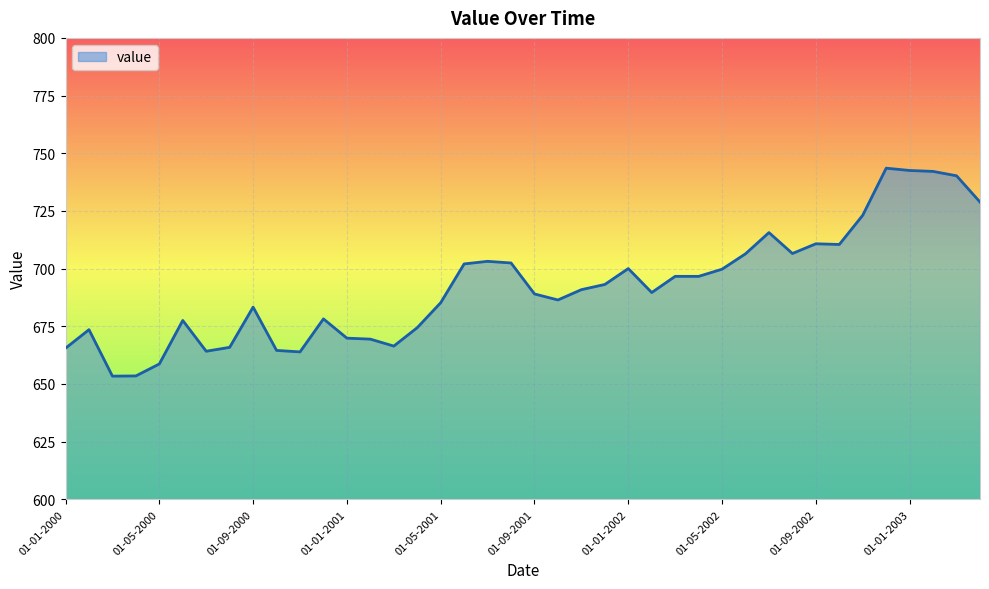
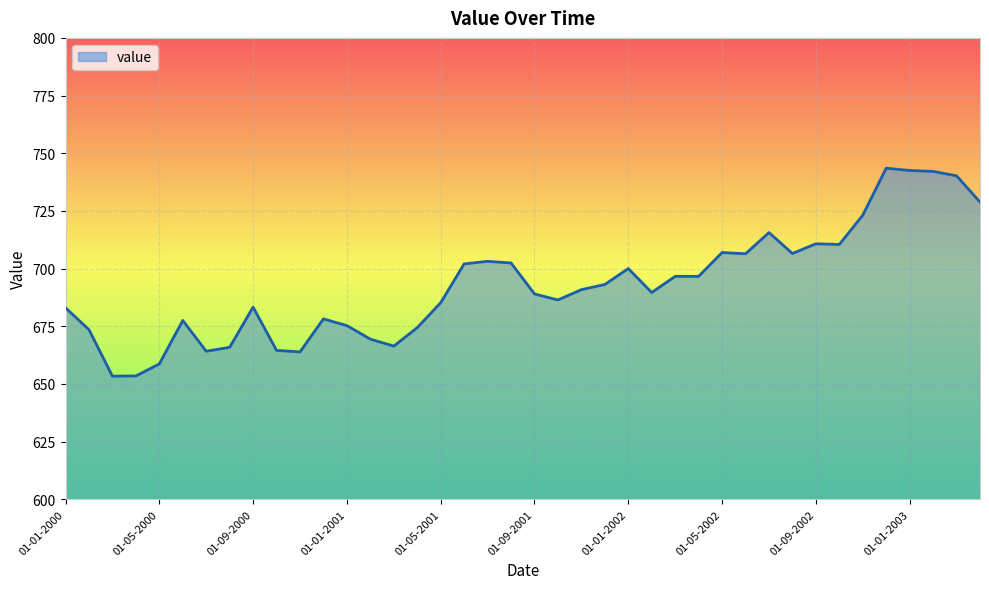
01-01-2000: 665 -> 683
01-01-2001: 670 -> 675
01-05-2002: 700 -> 707
